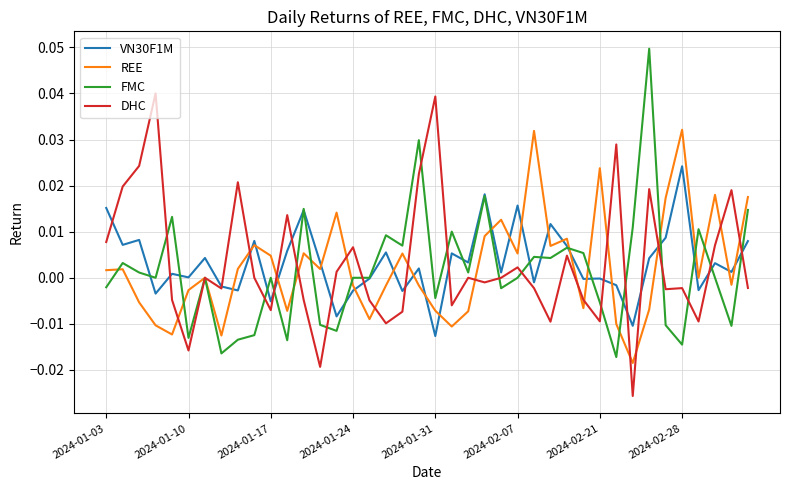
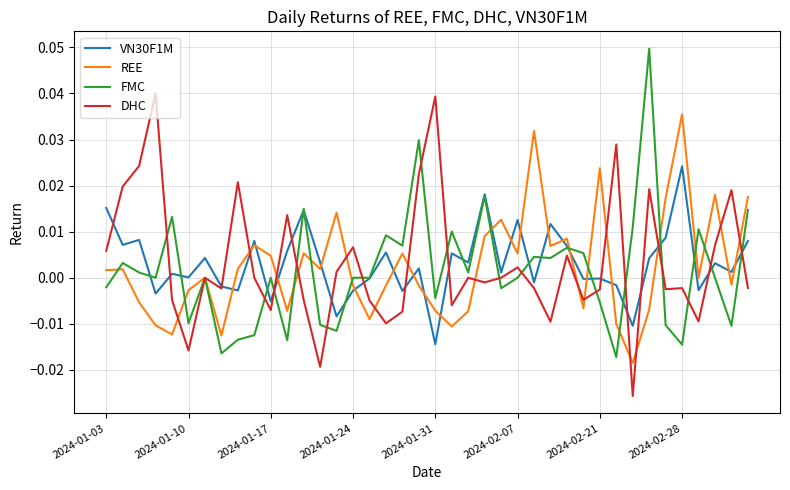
DHC, 2024-01-03: 0.008 -> 0.006
FMC, 2024-01-10: -0.013 -> -0.010
VN30F1M, 2024-01-31: -0.013 -> -0.014
VN30F1M, 2024-02-07: 0.016 -> 0.013
DHC, 2024-02-21: -0.009 -> -0.003
REE, 2024-02-28: 0.032 -> 0.035
